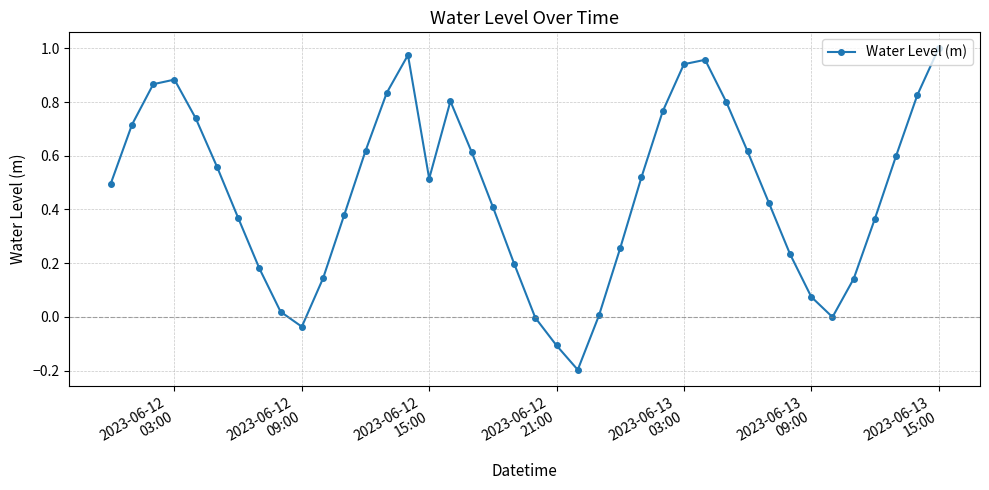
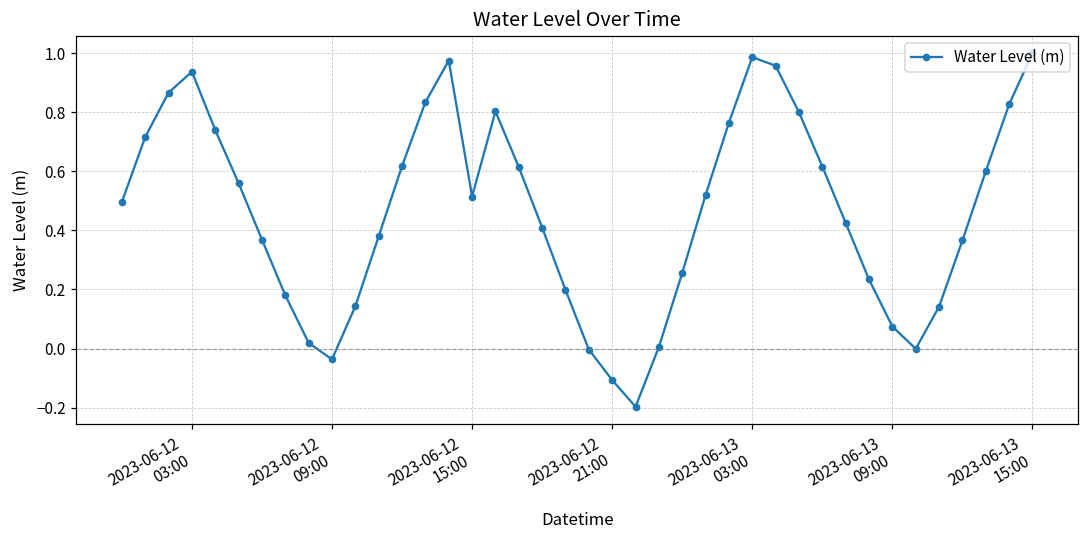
2023-06-12 03:00: 0.88 -> 0.94
2023-06-13 03:00: 0.94 -> 0.99
